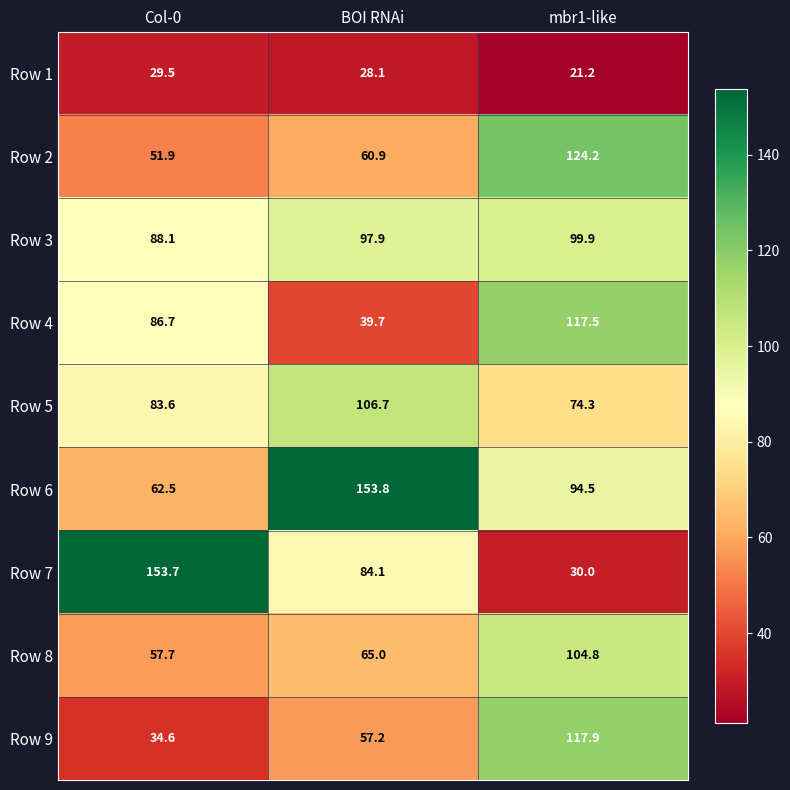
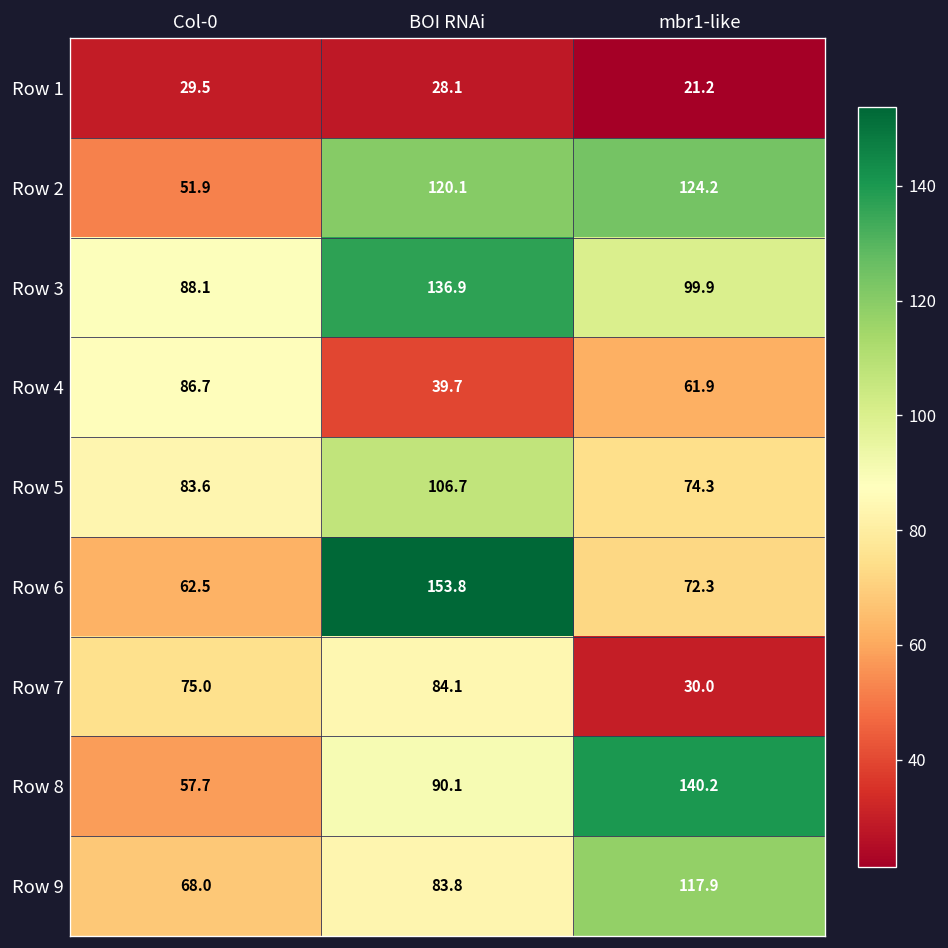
Row 2, BOI RNAi: 60.9 -> 120.1
Row 3, BOI RNAi: 97.9 -> 136.9
Row 4, mbr1-like: 117.5 -> 61.9
Row 6, mbr1-like: 94.5 -> 72.3
Row 7, Col-0: 153.7 -> 75.0
Row 8, BOI RNAi: 65.0 -> 90.1
Row 8, mbr1-like: 104.8 -> 140.2
Row 9, Col-0: 34.6 -> 68.0
Row 9, BOI RNAi: 57.2 -> 83.8
